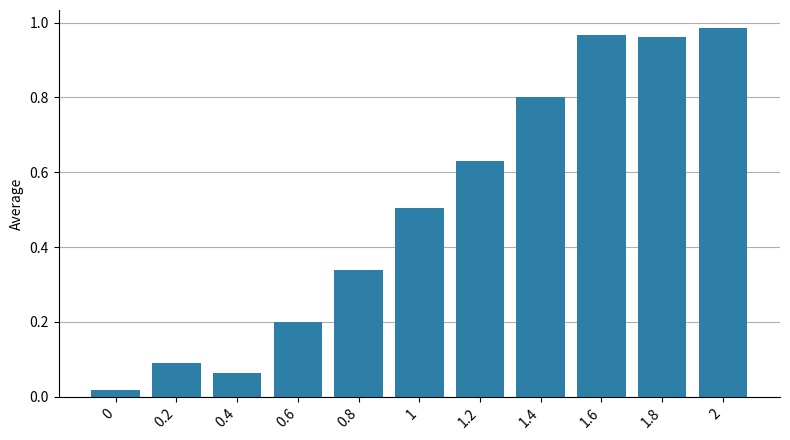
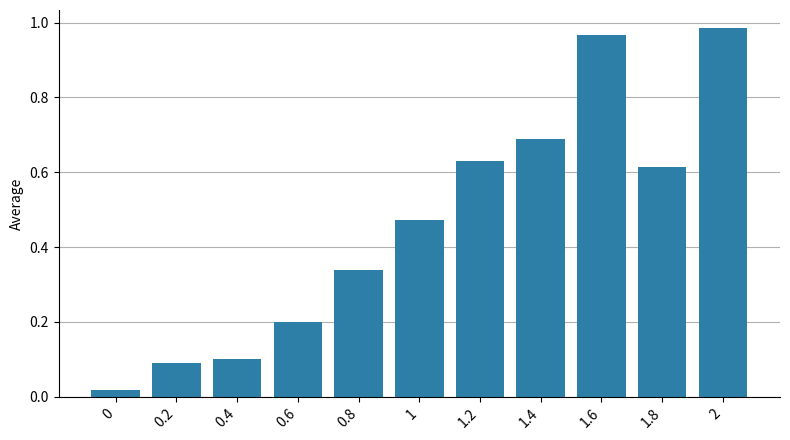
0.4: 0.06 -> 0.10
1: 0.50 -> 0.47
1.4: 0.80 -> 0.69
1.8: 0.96 -> 0.61
